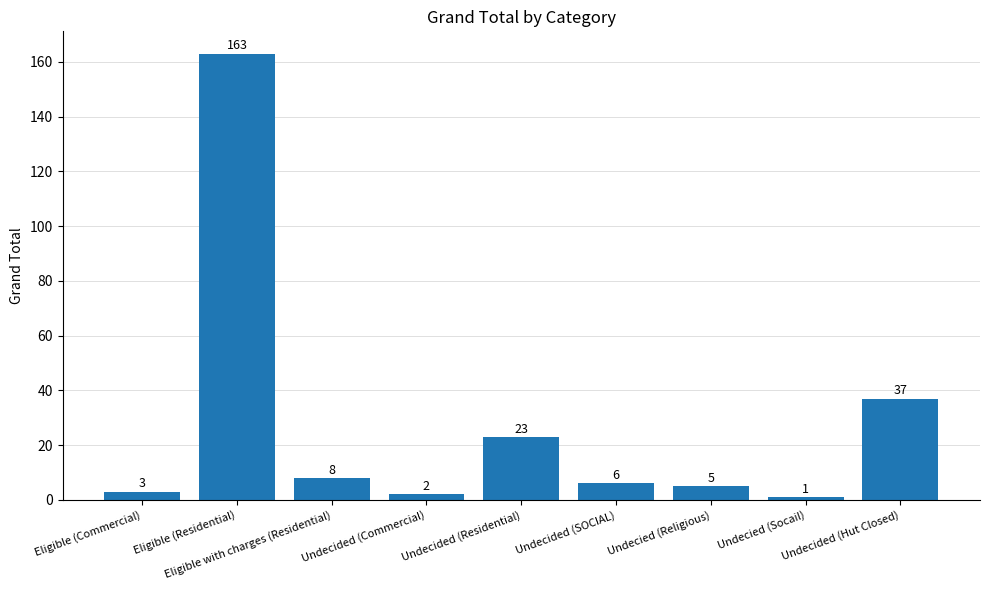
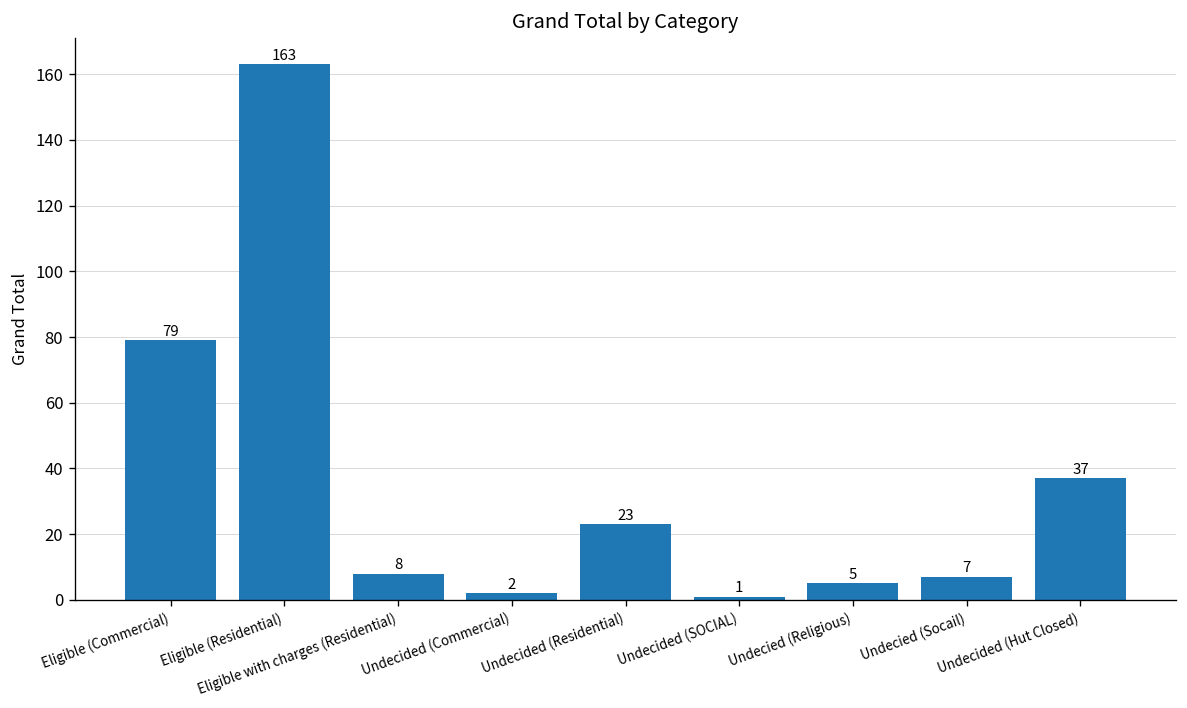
Eligible (Commercial): 3 -> 79
Undecided (SOCIAL): 6 -> 1
Undecied (Socail): 1 -> 7
